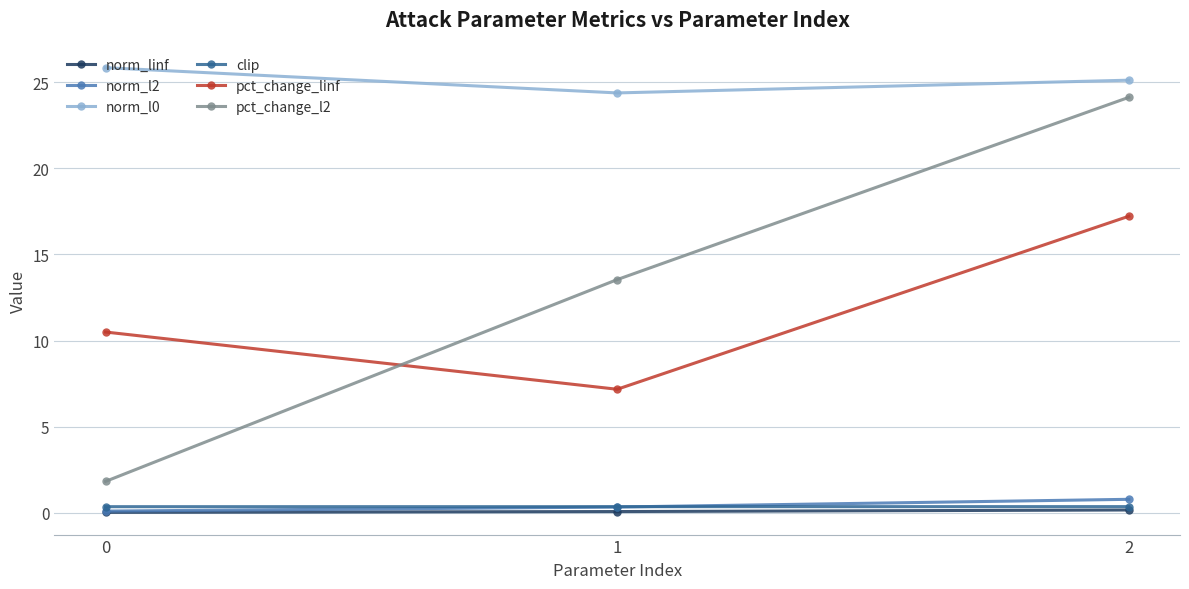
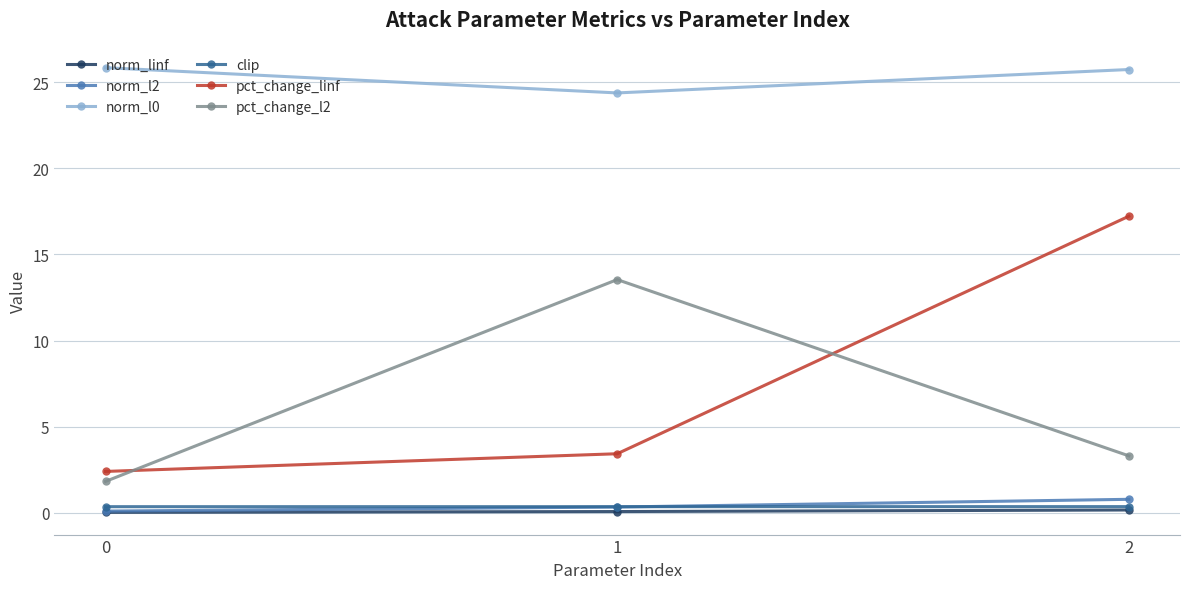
pct_change_linf, 0: 10.5 -> 2.4
pct_change_linf, 1: 7.2 -> 3.4
norm_l0, 2: 25.1 -> 25.7
pct_change_l2, 2: 24.1 -> 3.3
